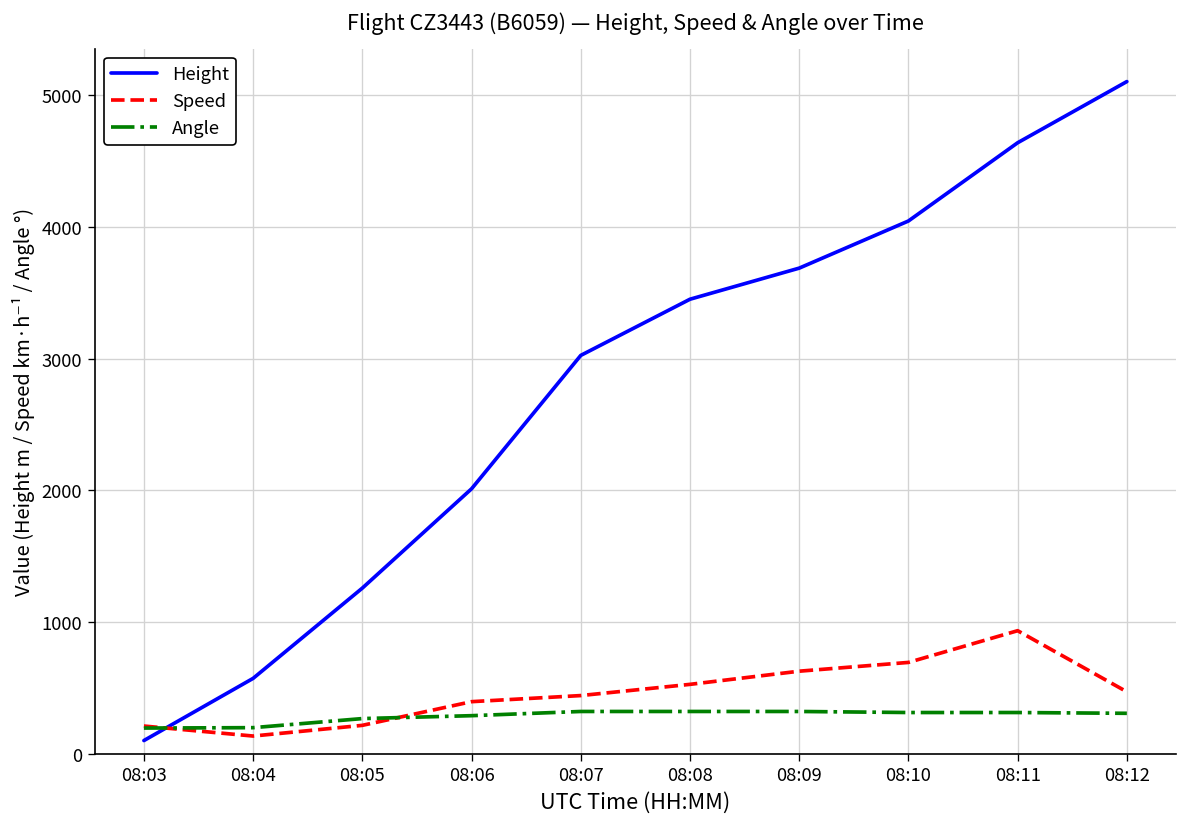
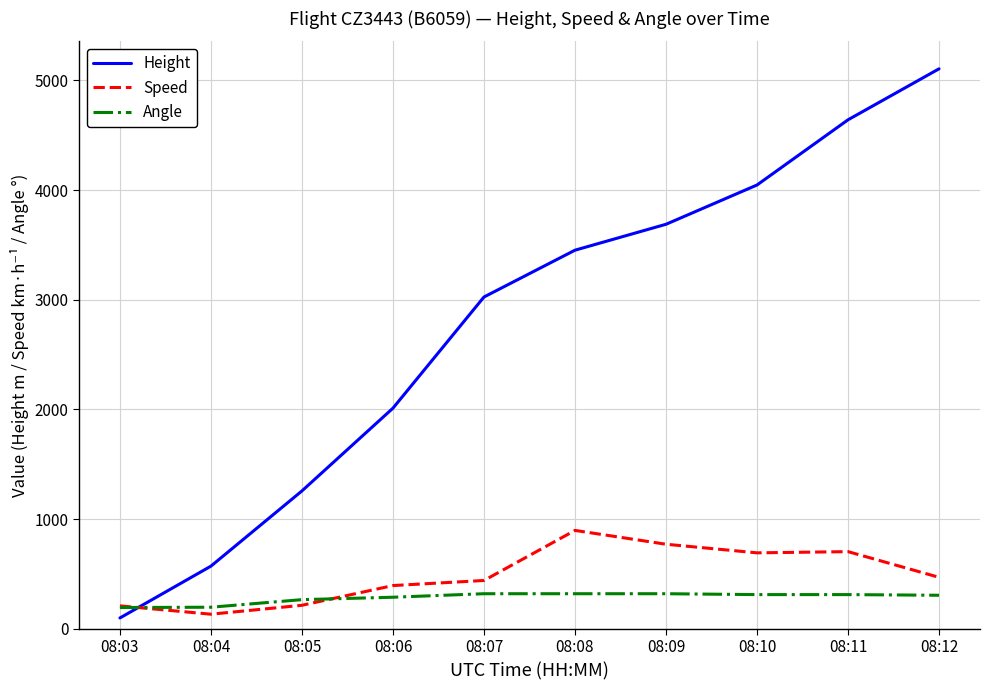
Speed, 08:08: 530 -> 900
Speed, 08:09: 630 -> 770
Speed, 08:11: 930 -> 700
